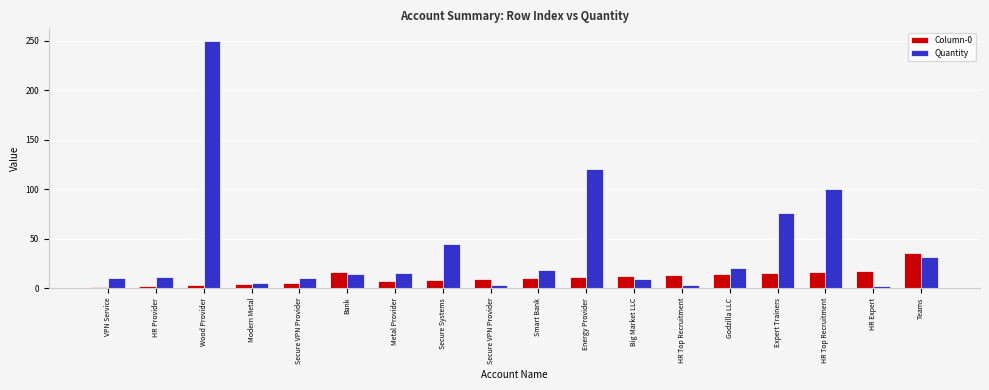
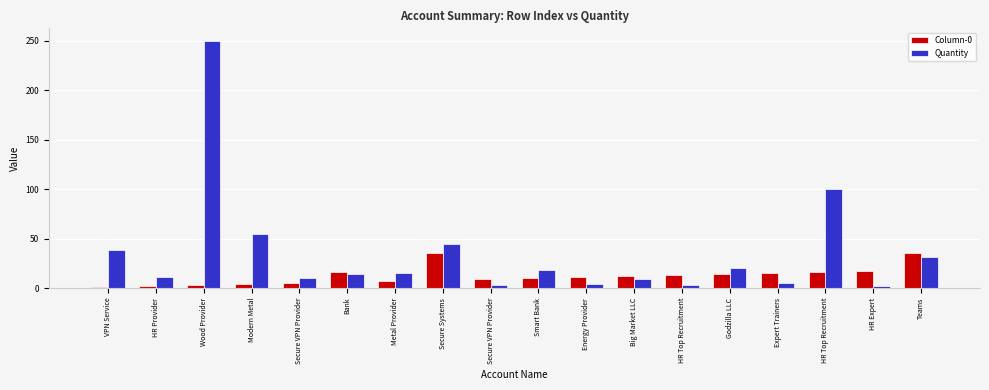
Quantity, VPN Service: 10 -> 40
Quantity, Modern Metal: 10 -> 60
Column-0, Secure Systems: 10 -> 40
Quantity, Energy Provider: 120 -> 0
Quantity, Expert Trainers: 80 -> 10
